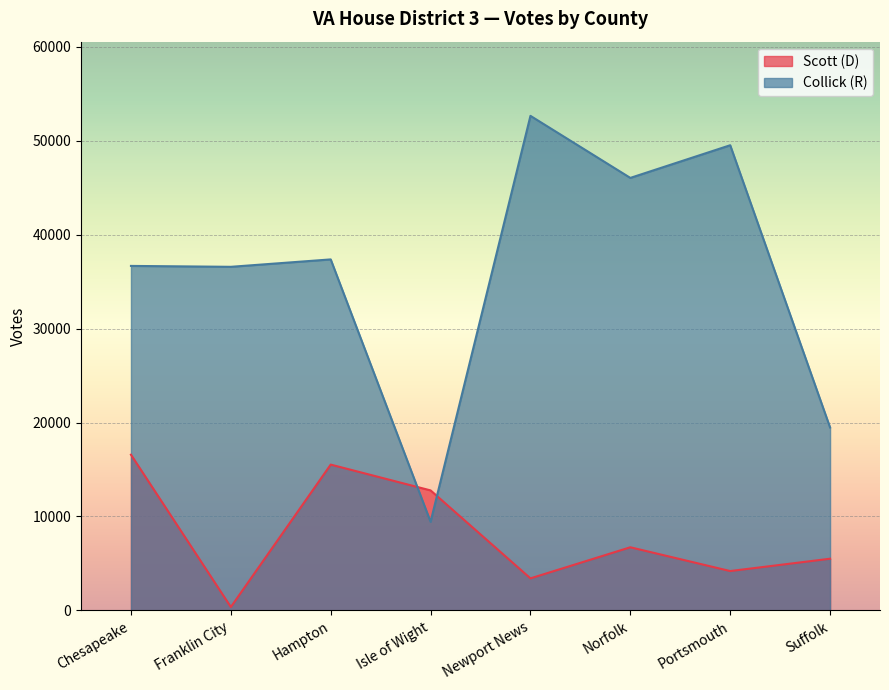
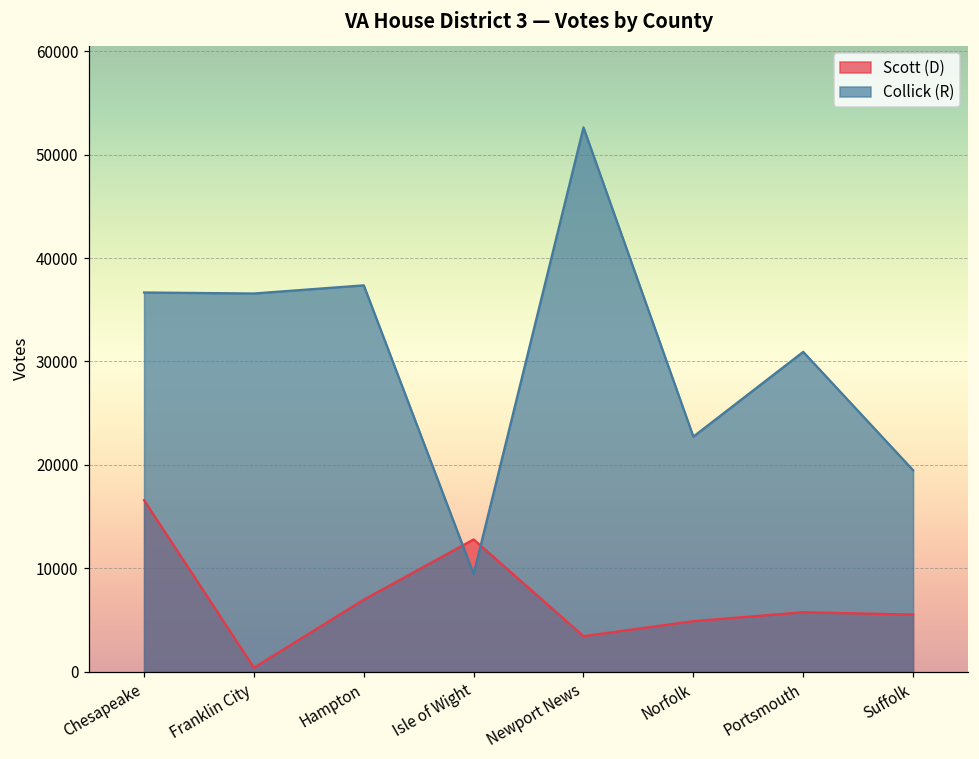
Scott (D), Hampton: 16000 -> 7000
Scott (D), Norfolk: 7000 -> 5000
Collick (R), Norfolk: 46000 -> 23000
Scott (D), Portsmouth: 4000 -> 6000
Collick (R), Portsmouth: 50000 -> 31000
